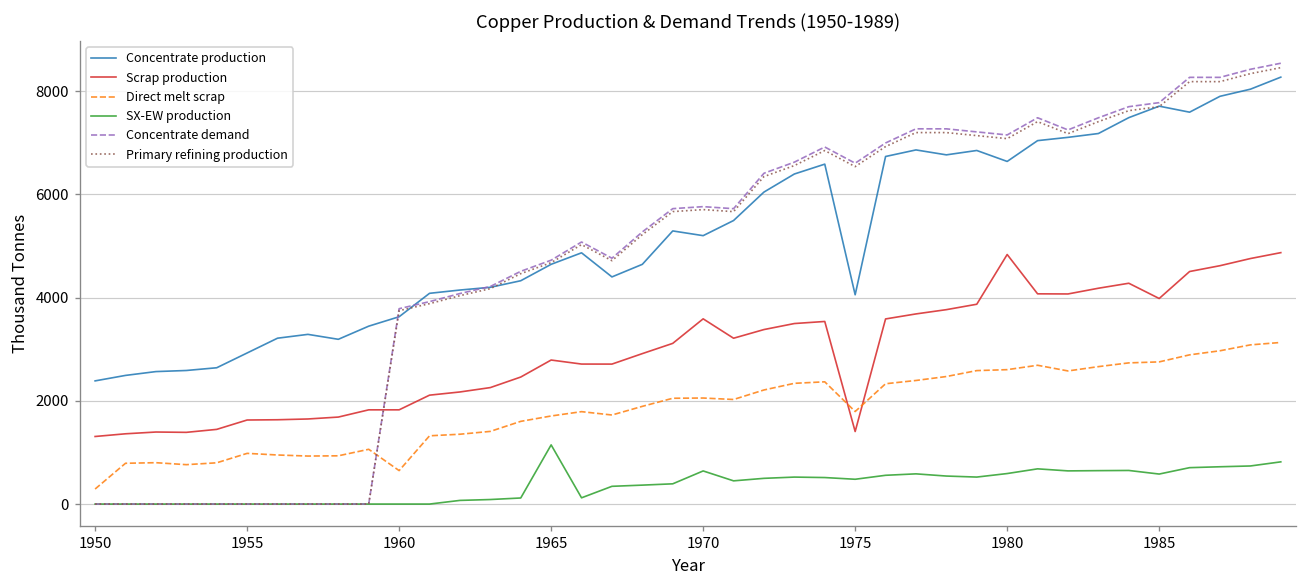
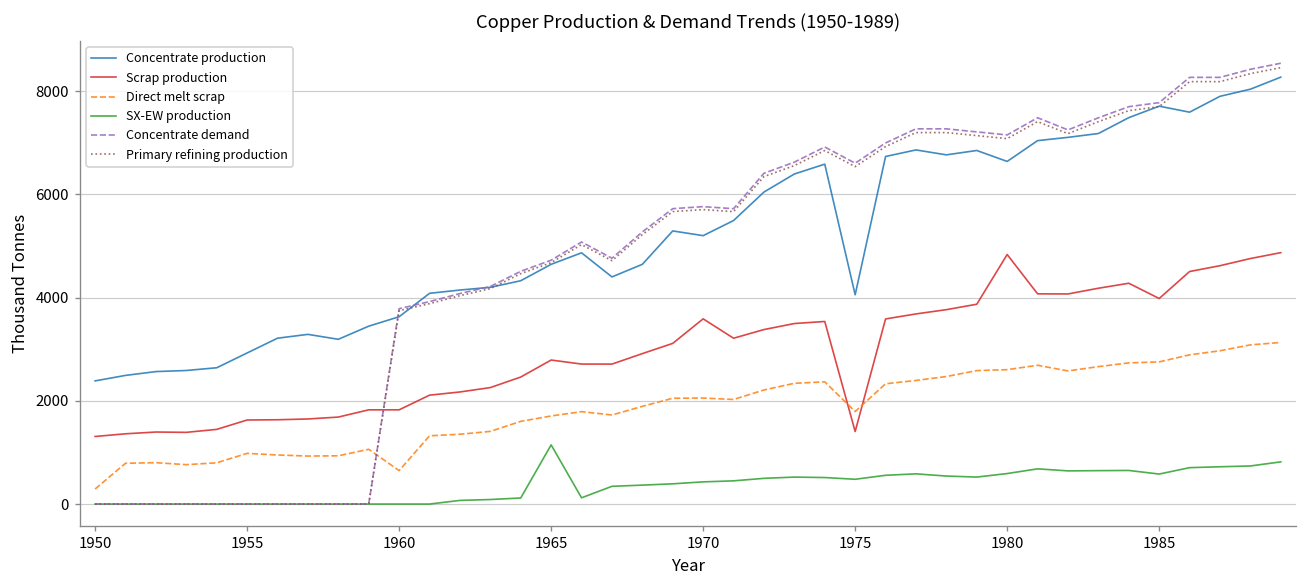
SX-EW production, 1970: 600 -> 400
